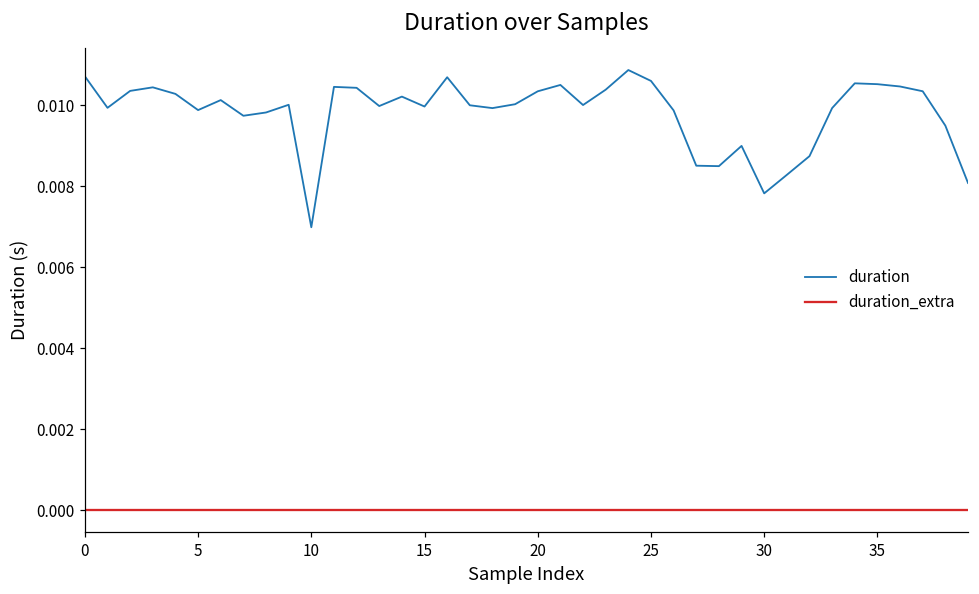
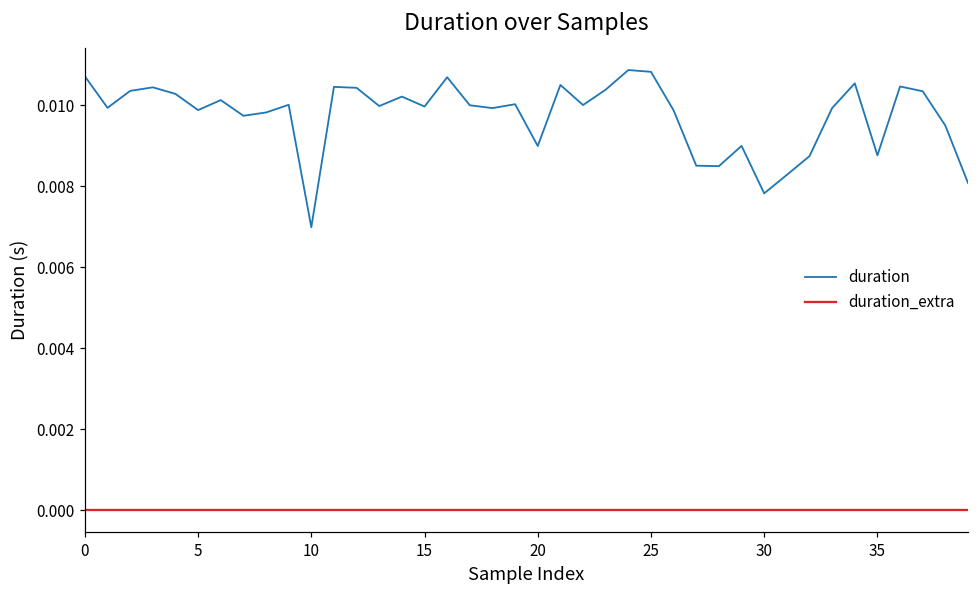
duration, 20: 0.0103 -> 0.0090
duration, 25: 0.0106 -> 0.0108
duration, 35: 0.0105 -> 0.0088
